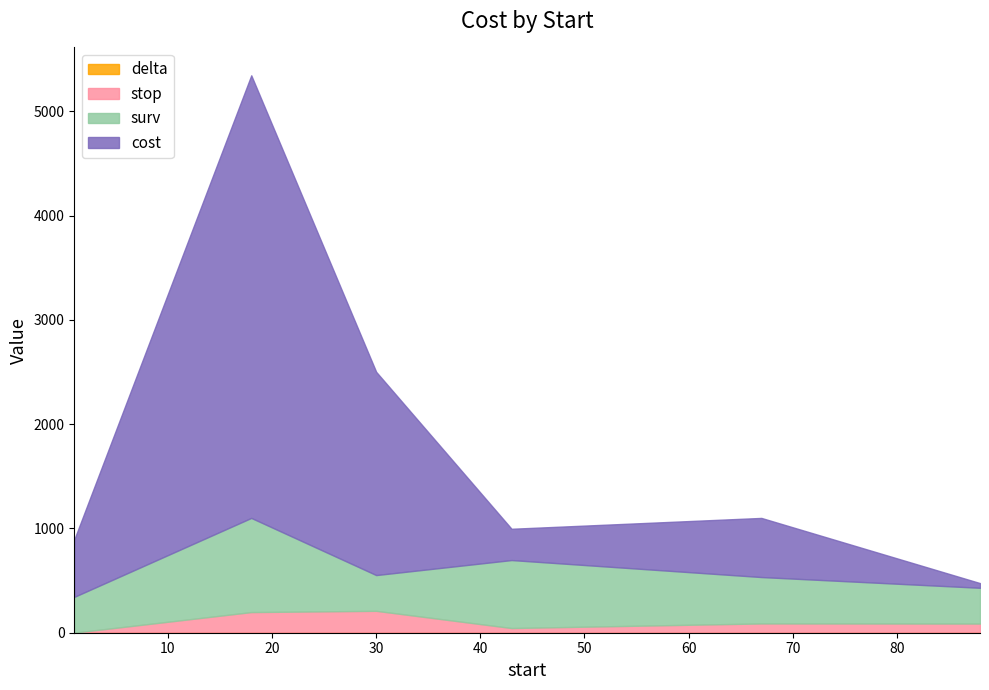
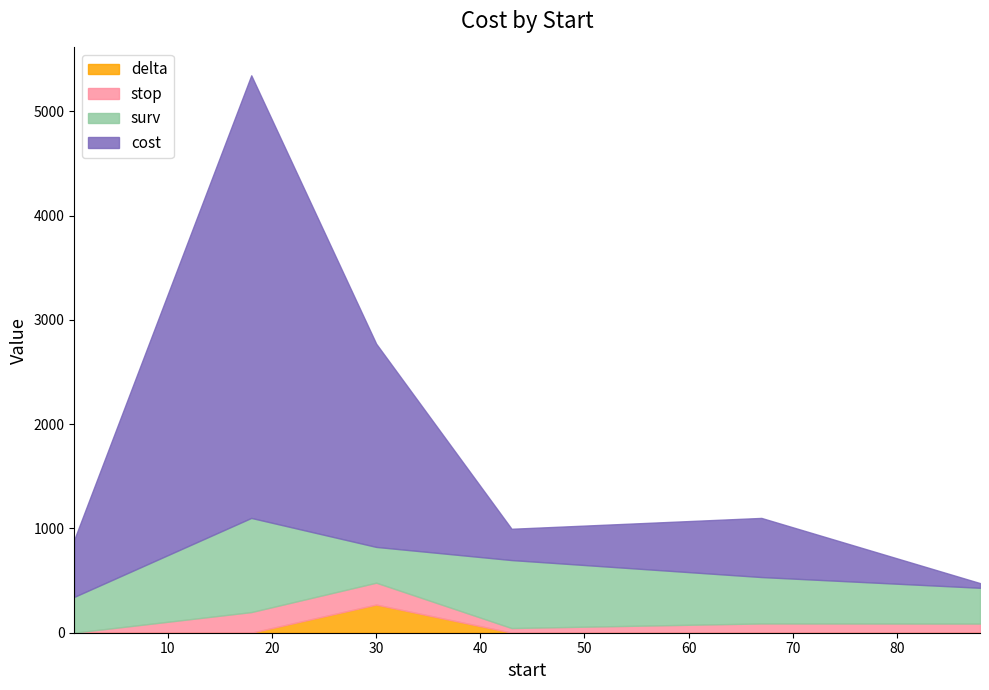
delta, 30: 0 -> 270
